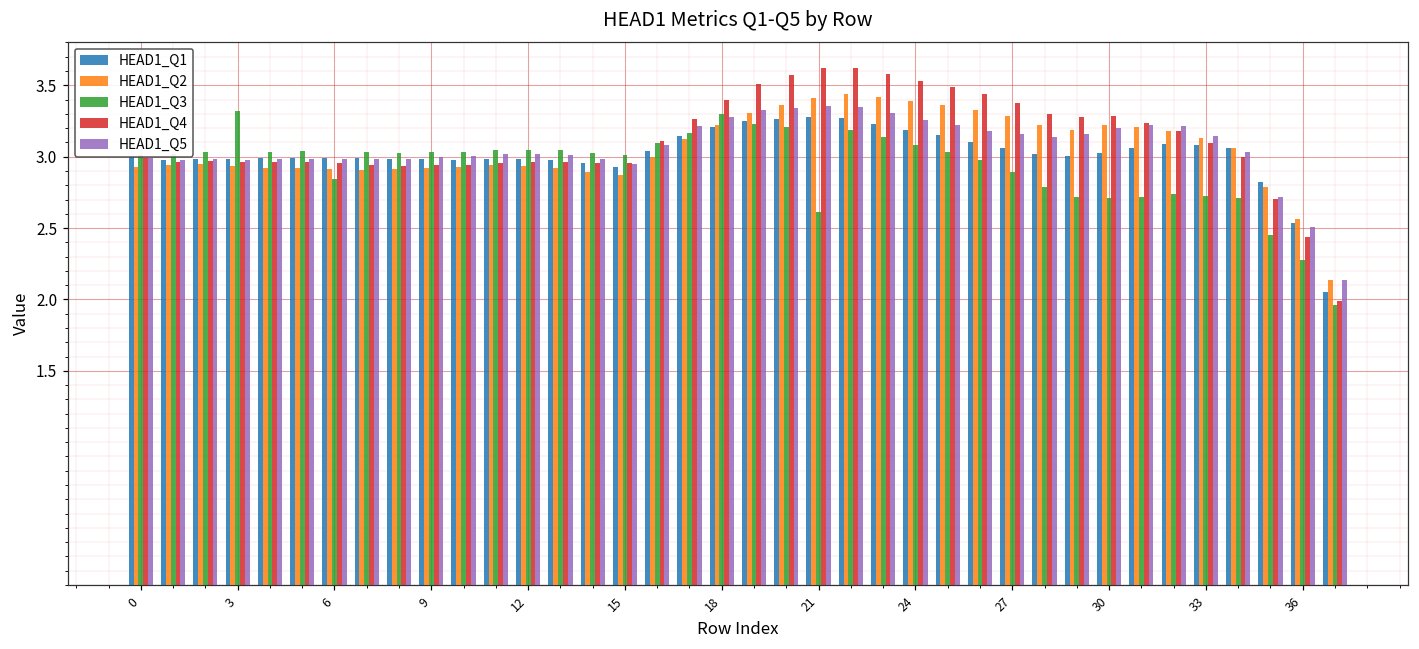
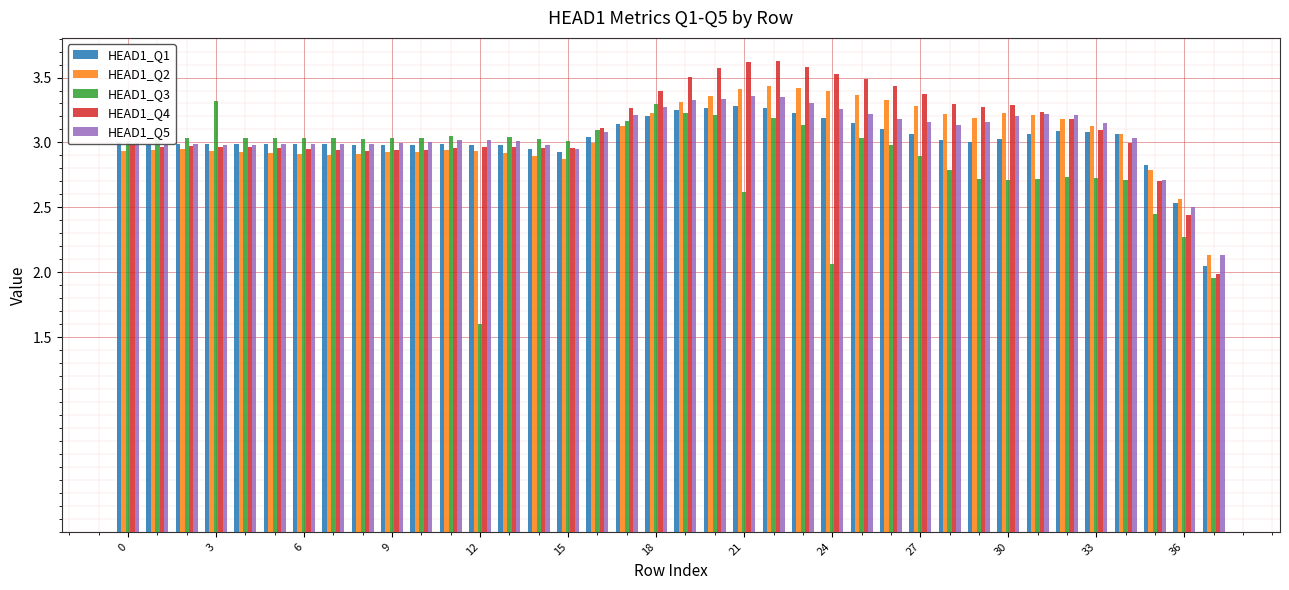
HEAD1_Q3, 6: 2.84 -> 3.04
HEAD1_Q3, 12: 3.05 -> 1.60
HEAD1_Q3, 24: 3.08 -> 2.06
